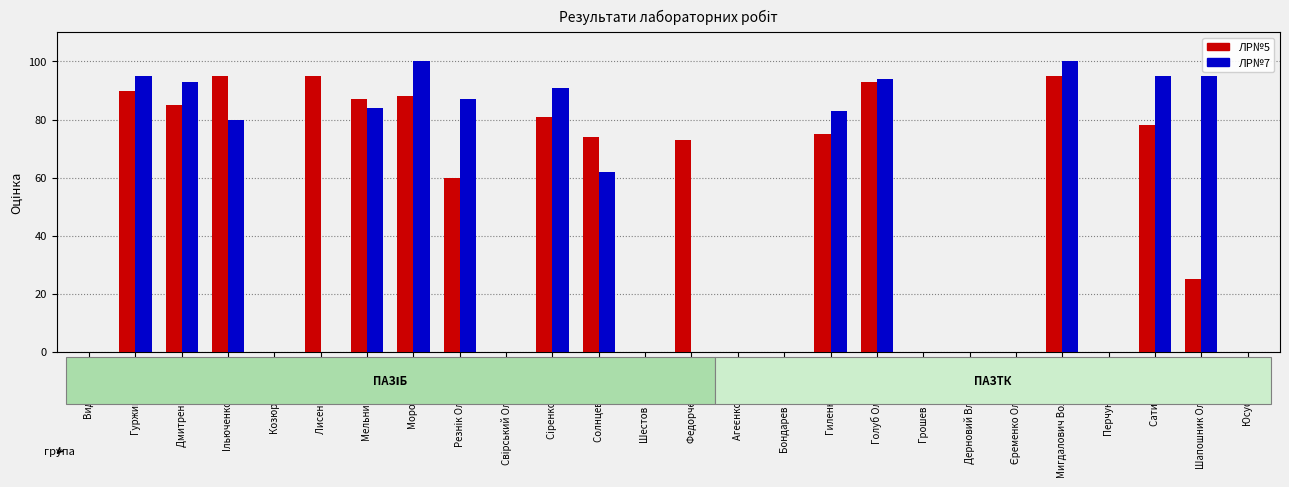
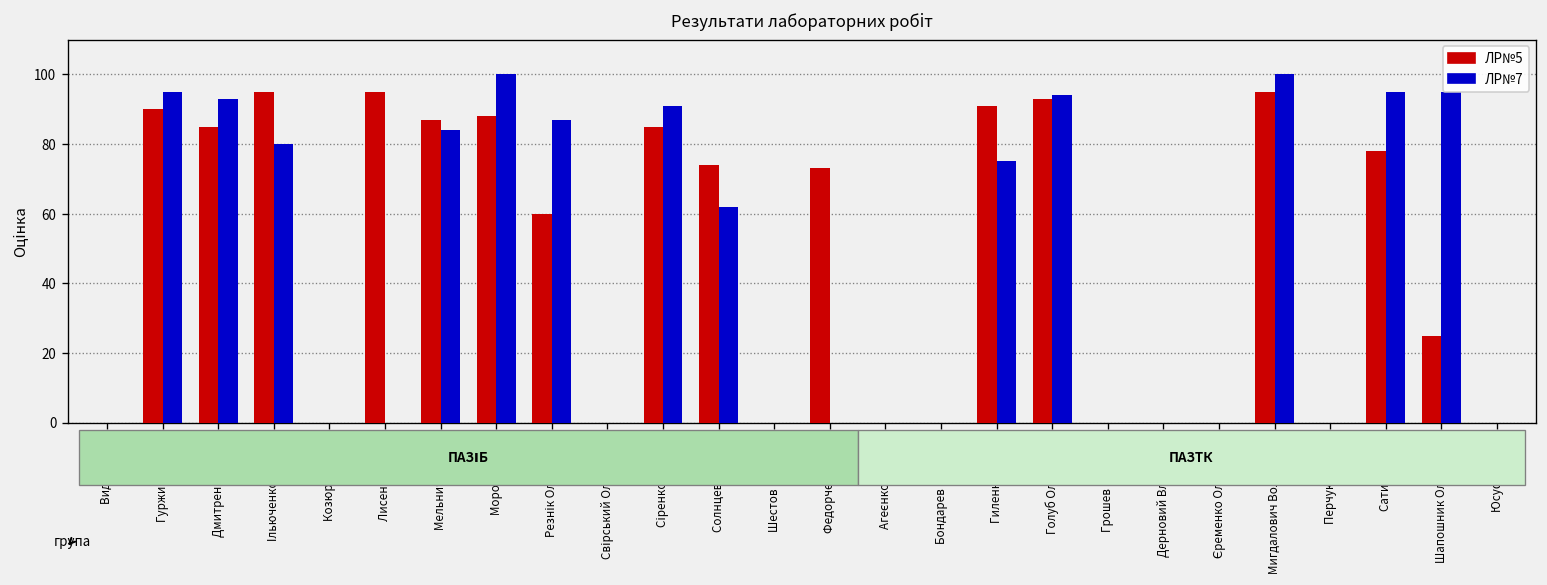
ЛР№5, Сіренко Максим: 81 -> 85
ЛР№5, Гиленко Сергій: 75 -> 91
ЛР№7, Гиленко Сергій: 83 -> 75
